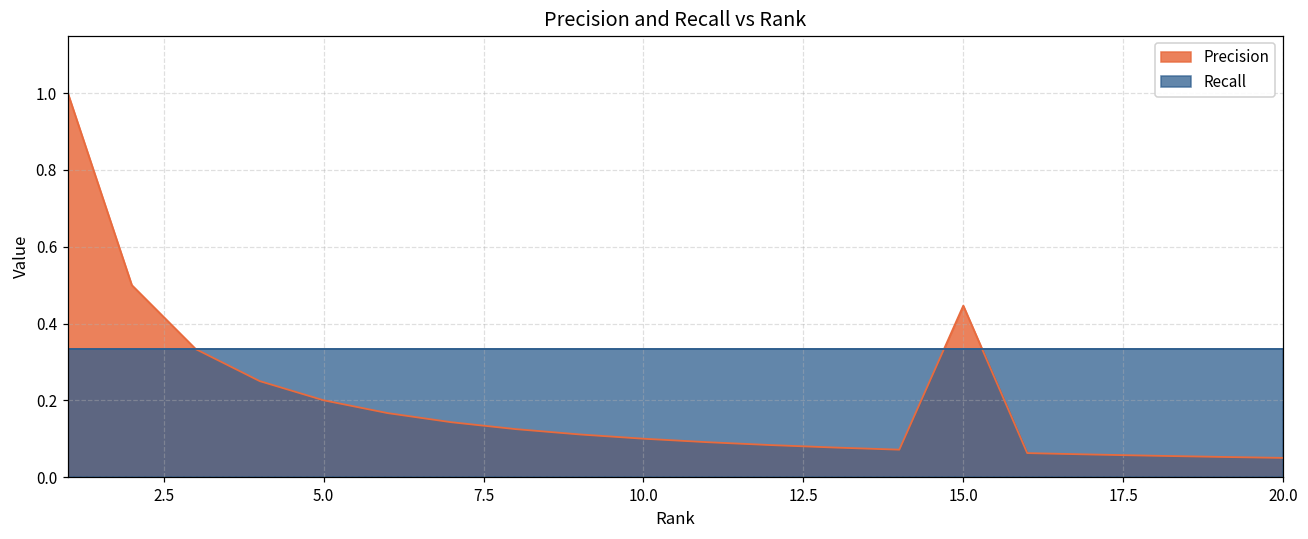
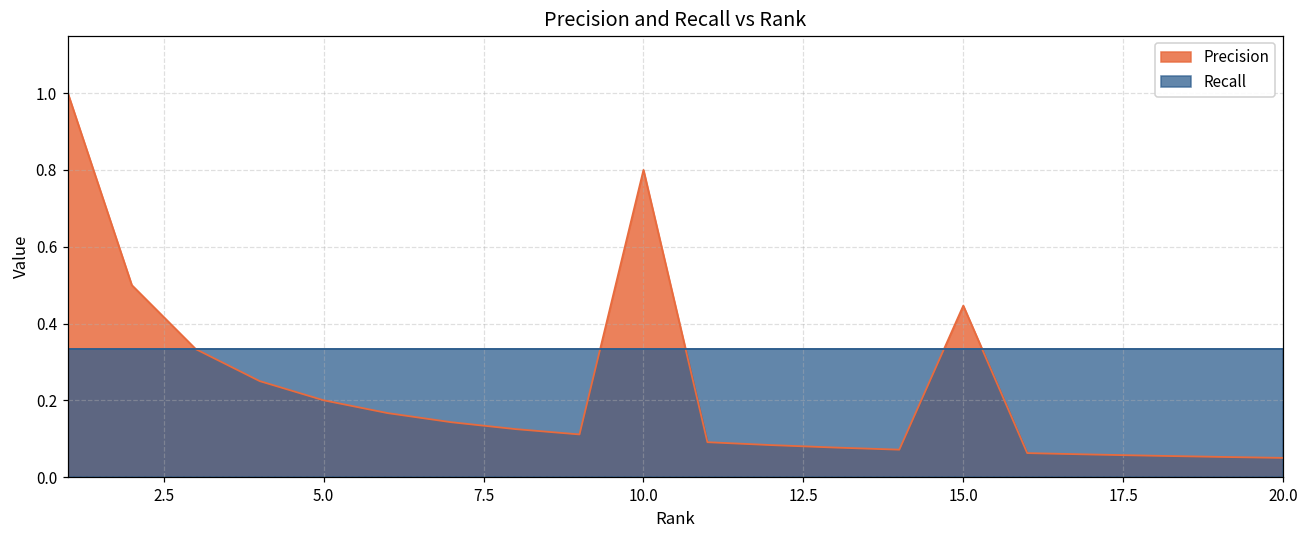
Precision, 10.0: 0.1 -> 0.8
